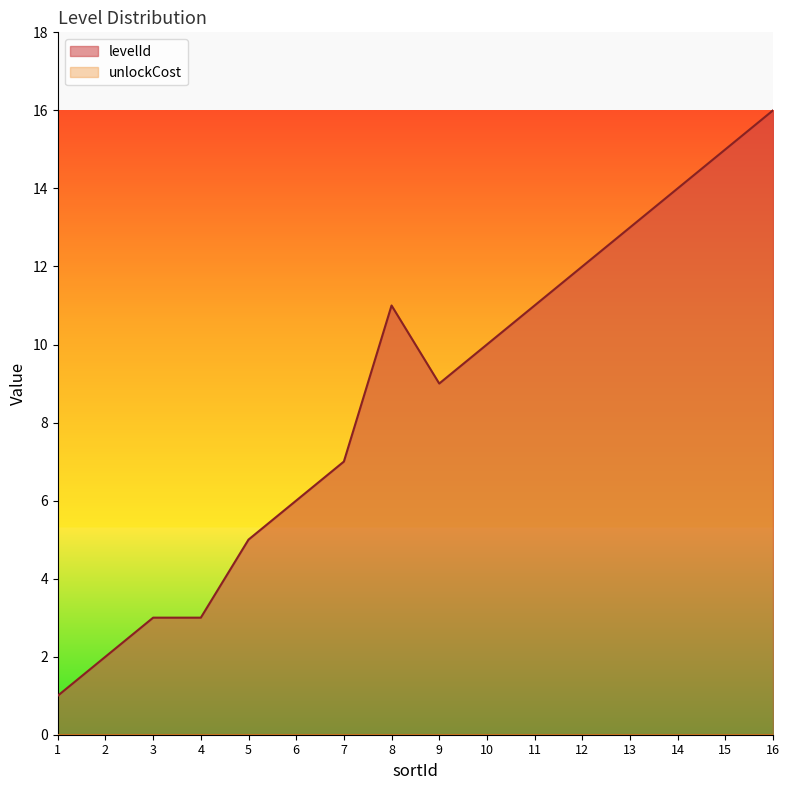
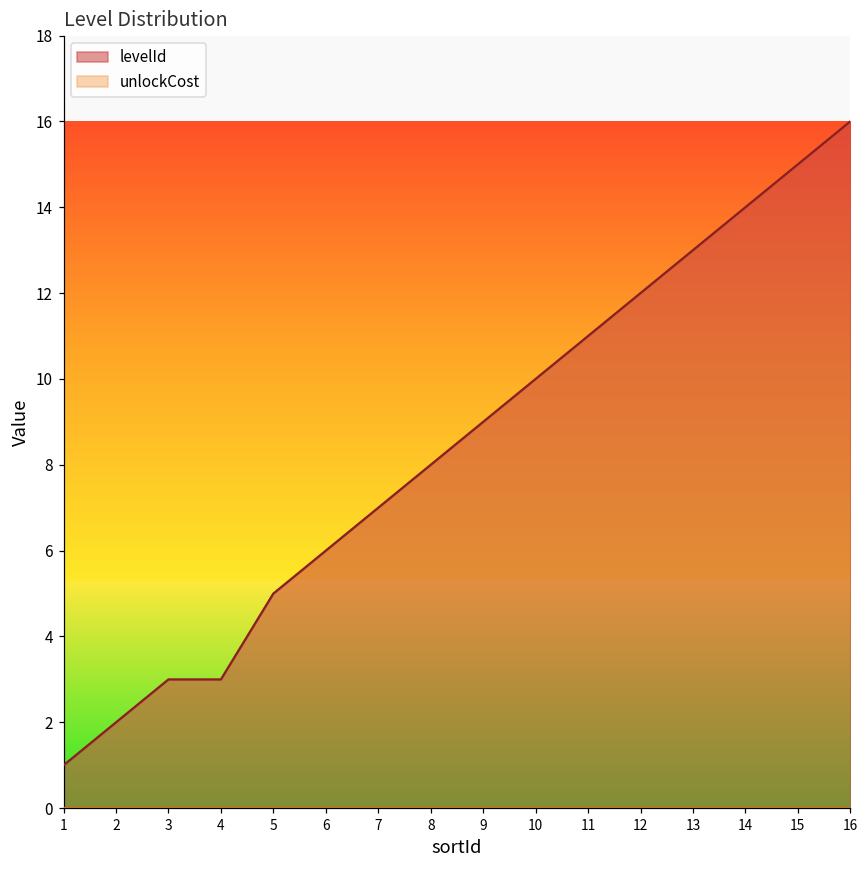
levelId, 8: 11 -> 8
